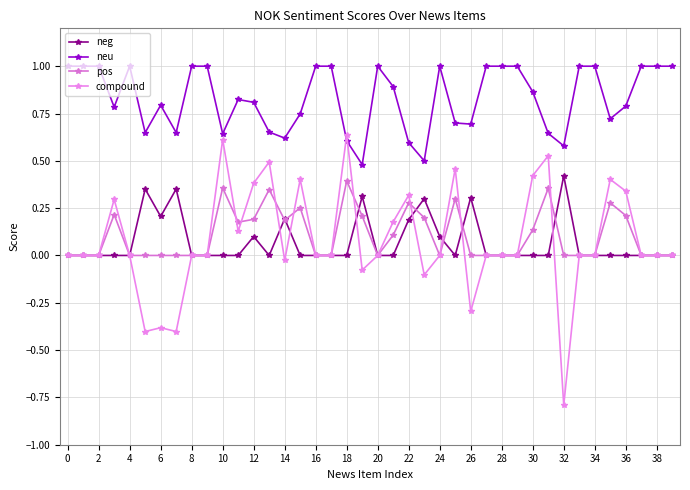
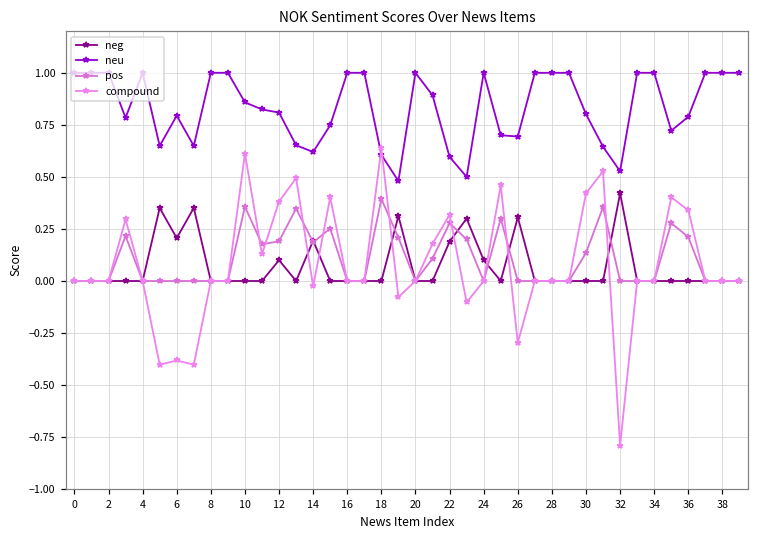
neu, 10: 0.64 -> 0.86
neu, 30: 0.87 -> 0.80
neu, 32: 0.58 -> 0.53
